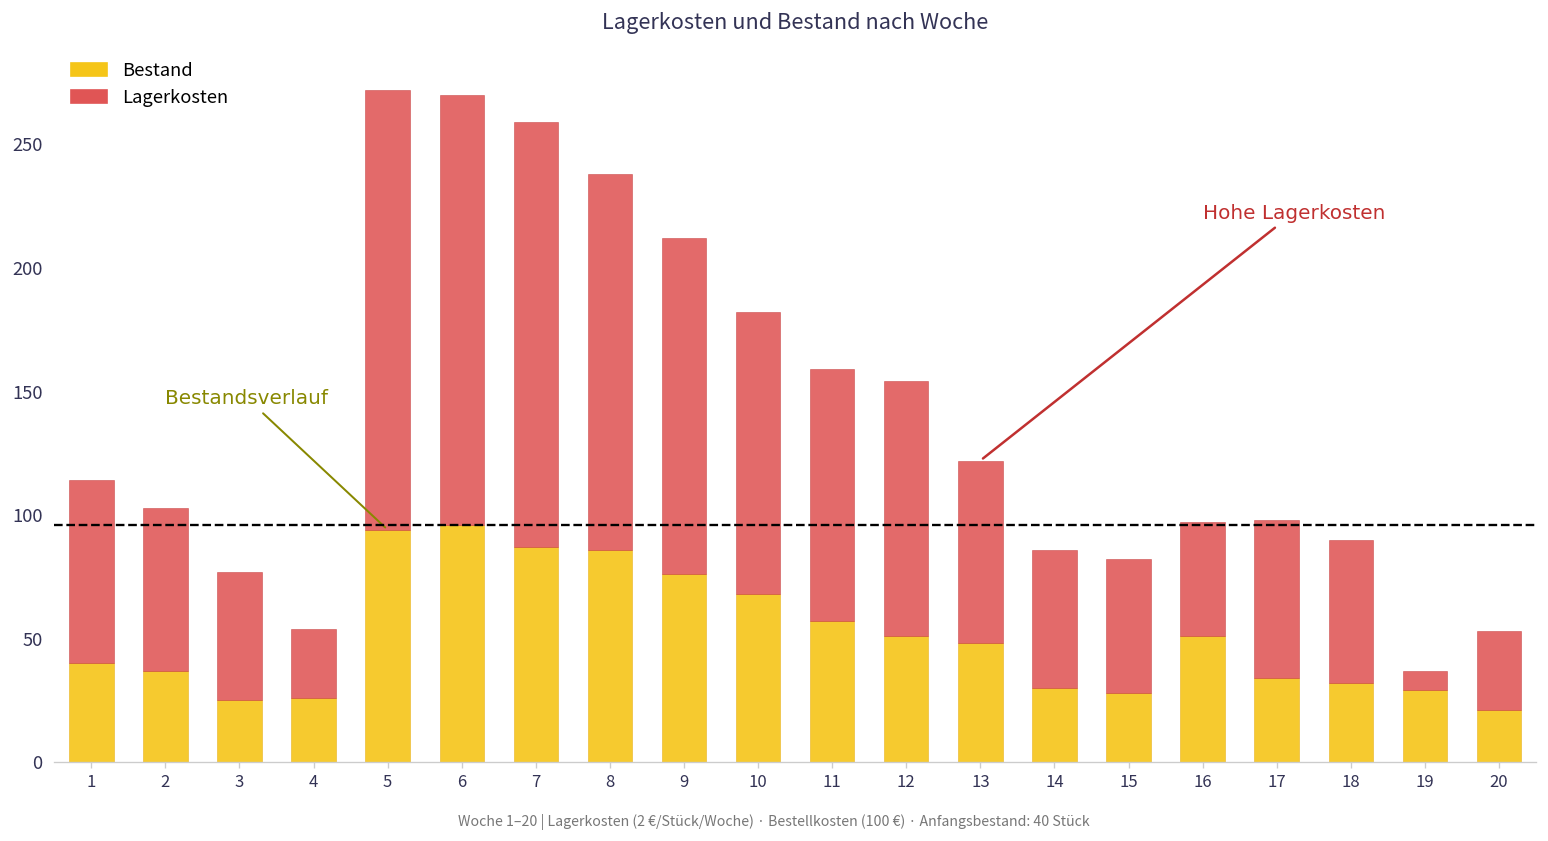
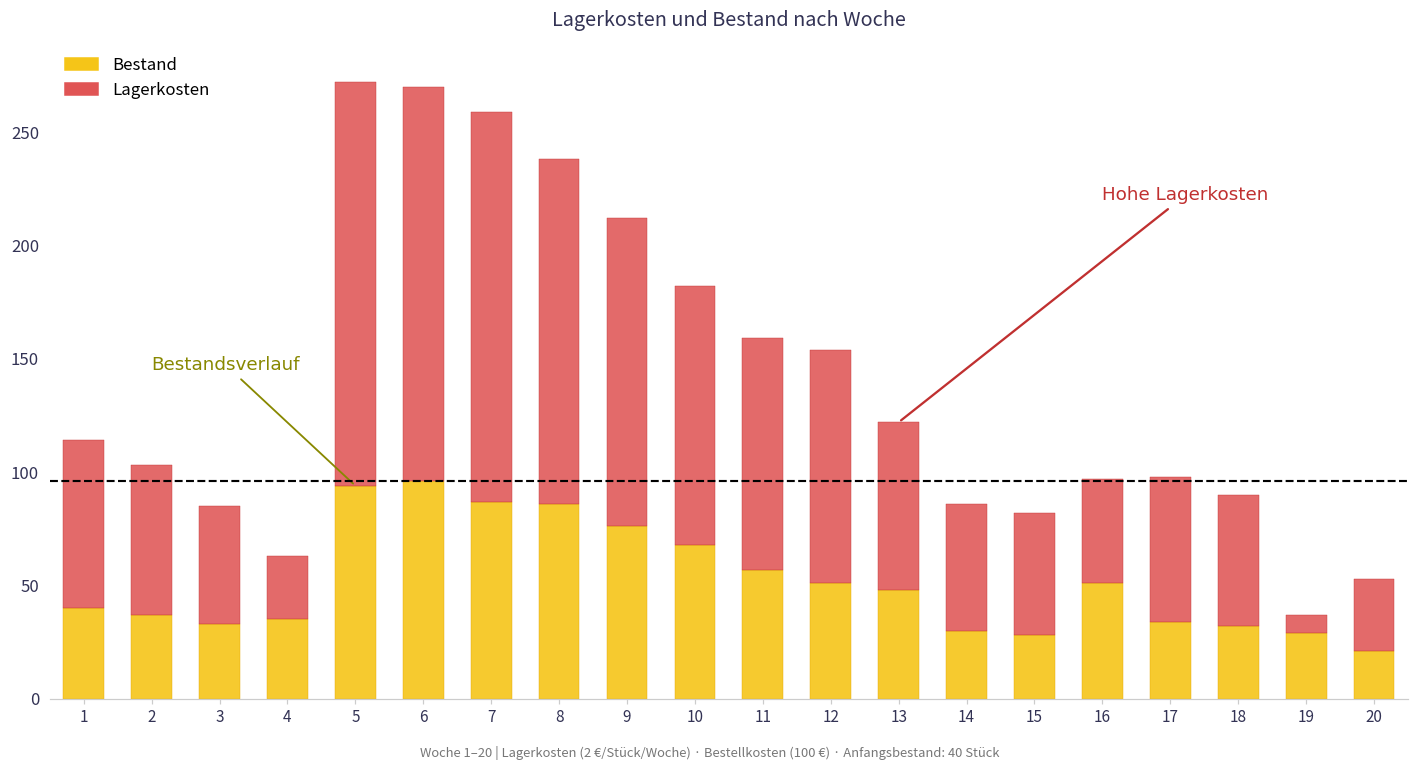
Bestand, 3: 25 -> 33
Bestand, 4: 26 -> 35
